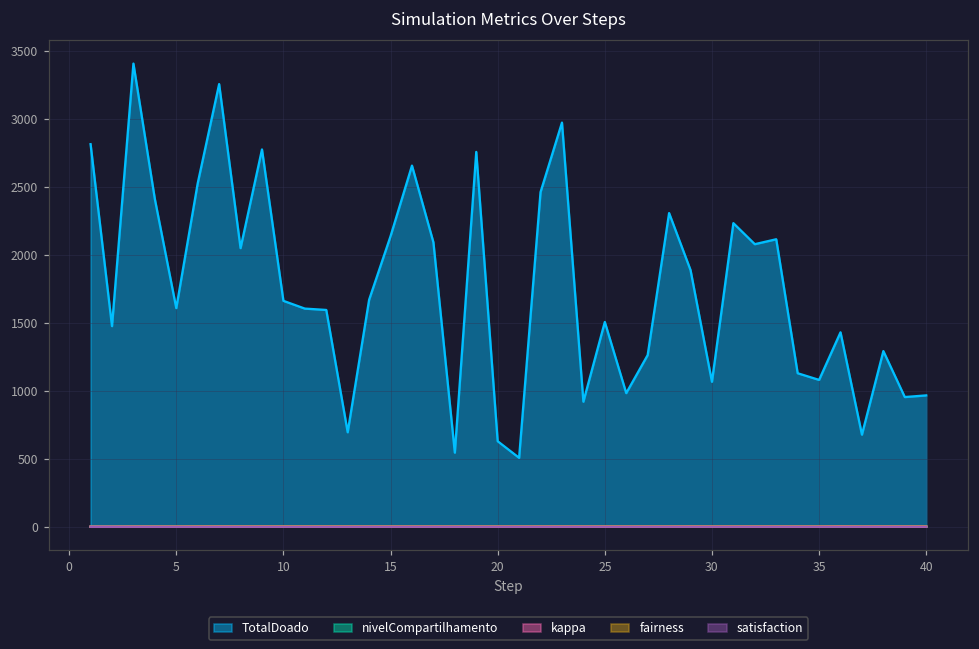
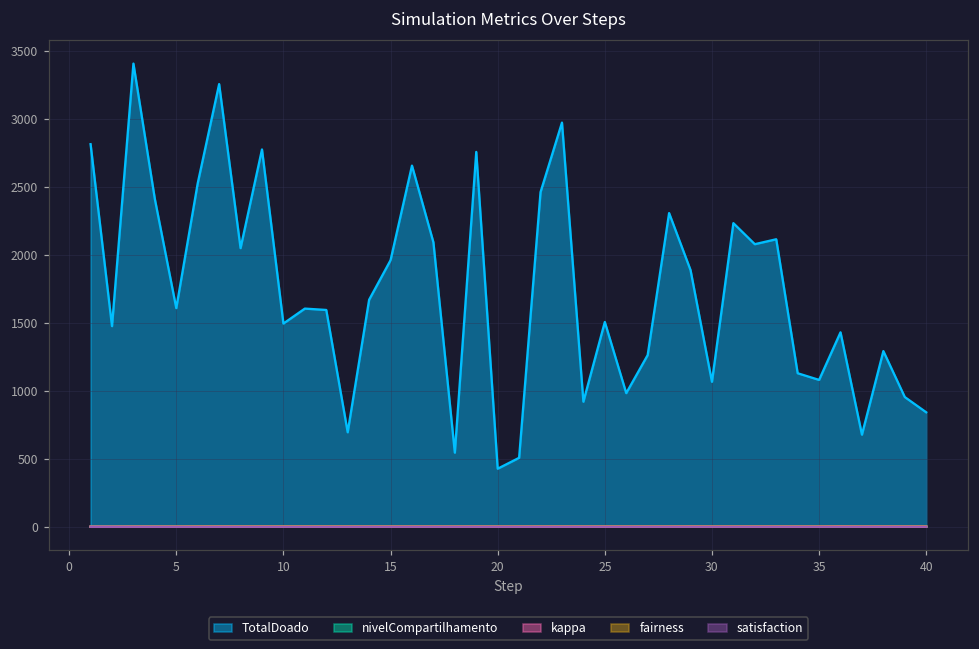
TotalDoado, 10: 1660 -> 1500
TotalDoado, 15: 2140 -> 1960
TotalDoado, 20: 630 -> 430
TotalDoado, 40: 970 -> 840
